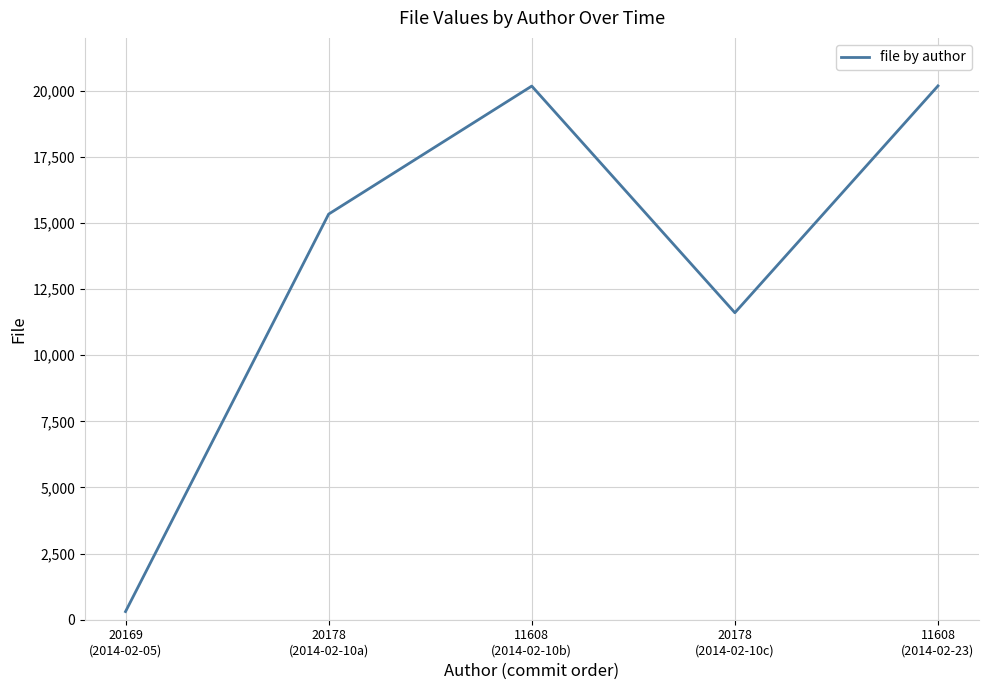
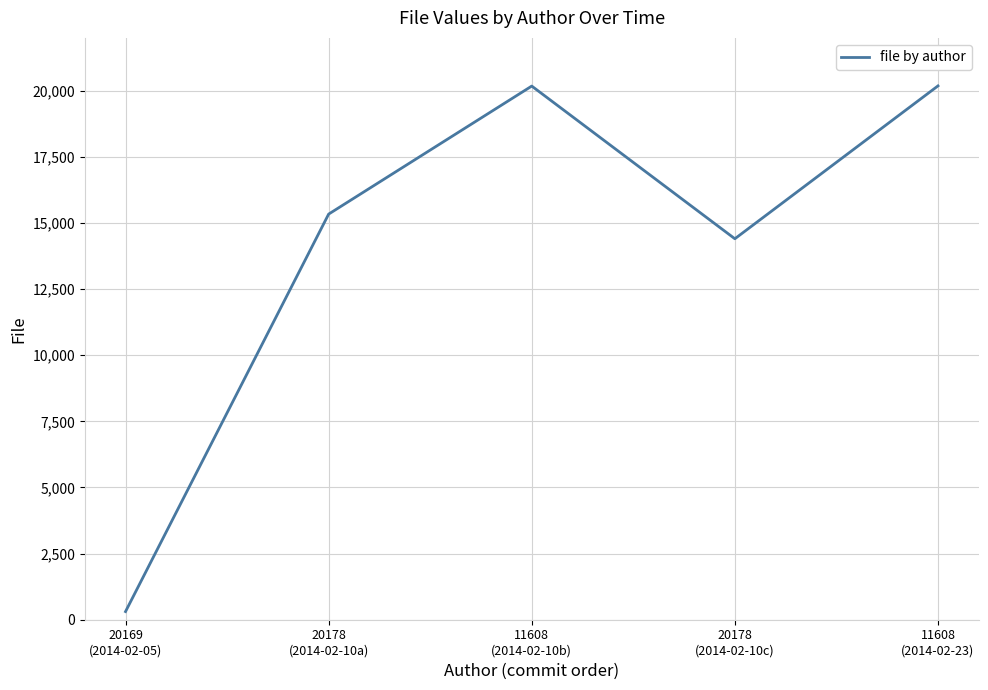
20178 (2014-02-10c): 11,600 -> 14,400
